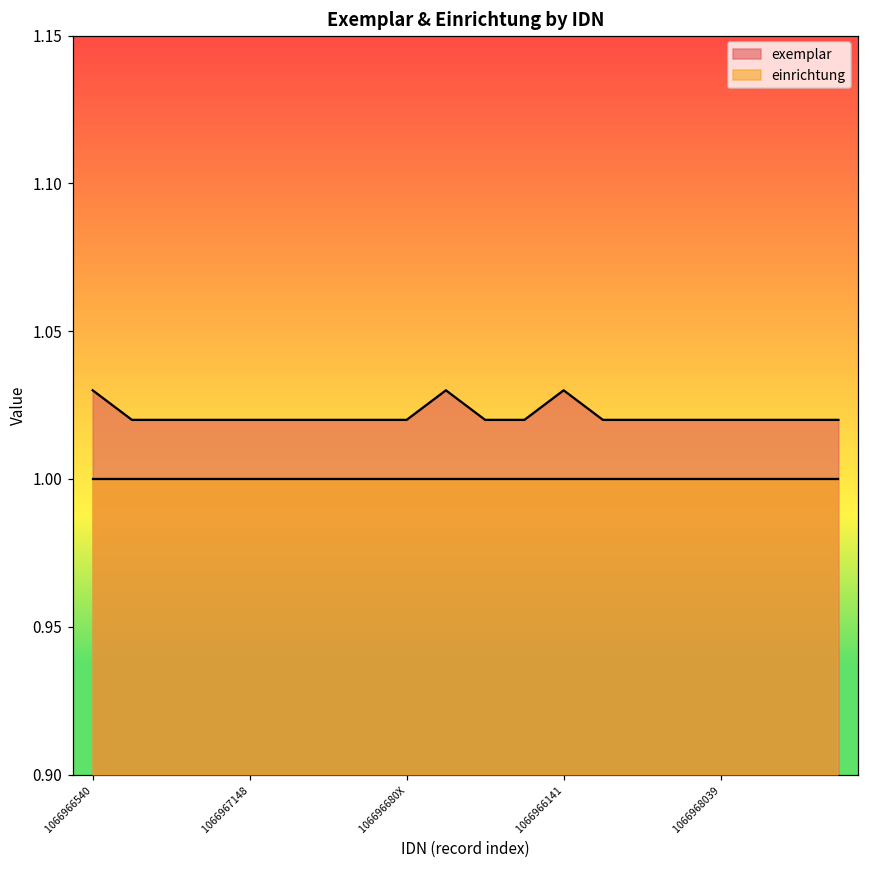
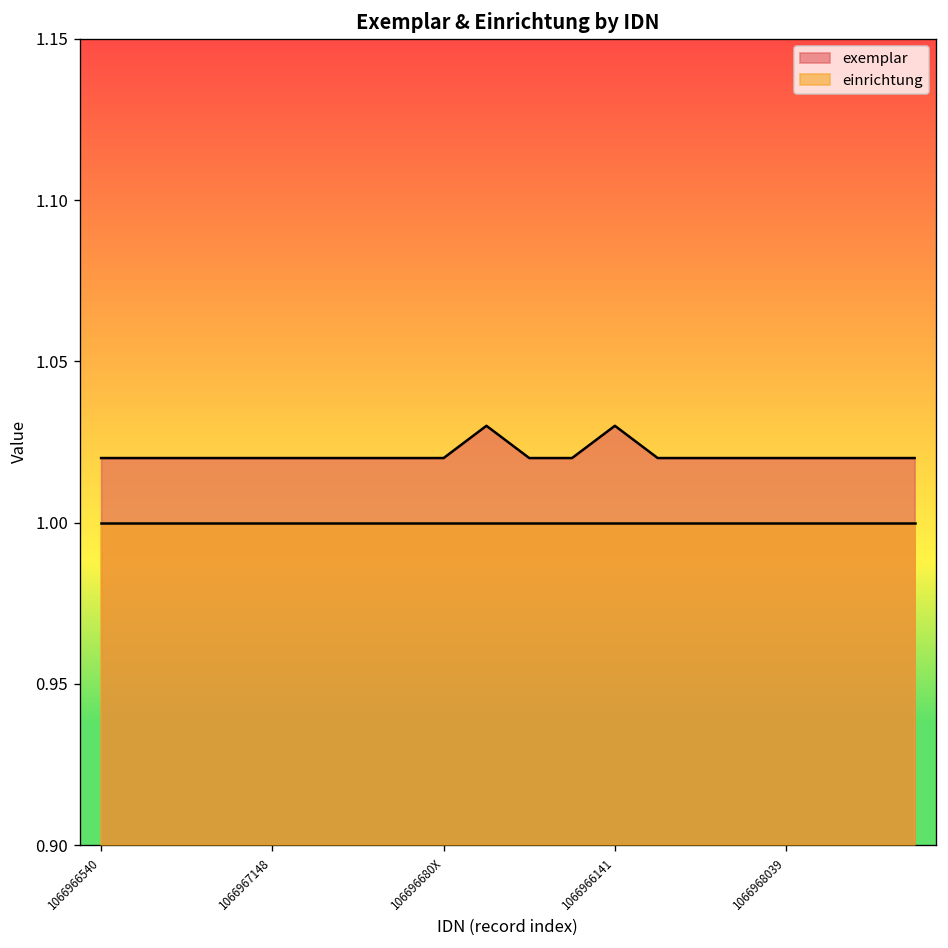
exemplar, 1066966540: 1.03 -> 1.02
